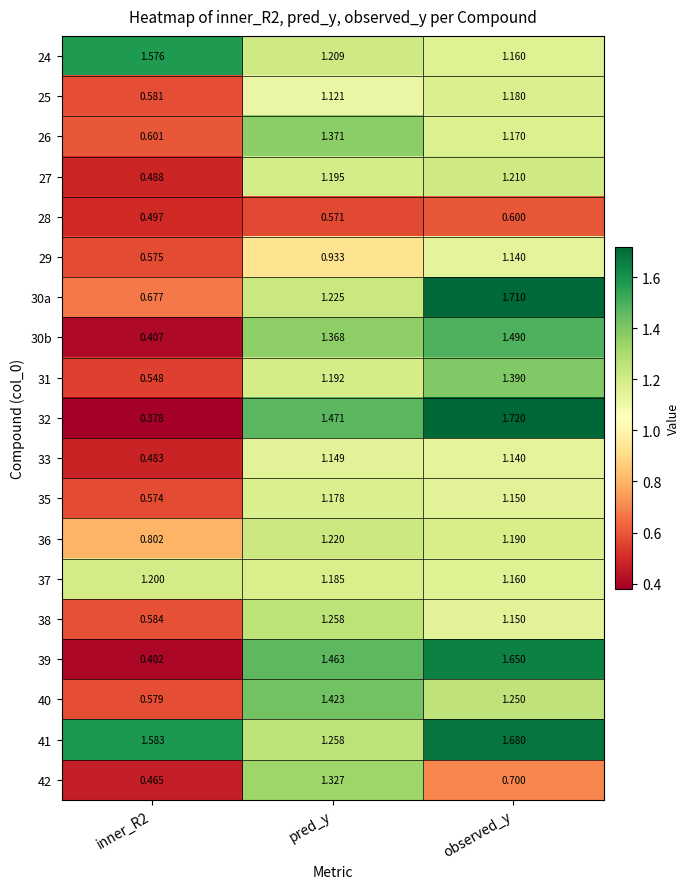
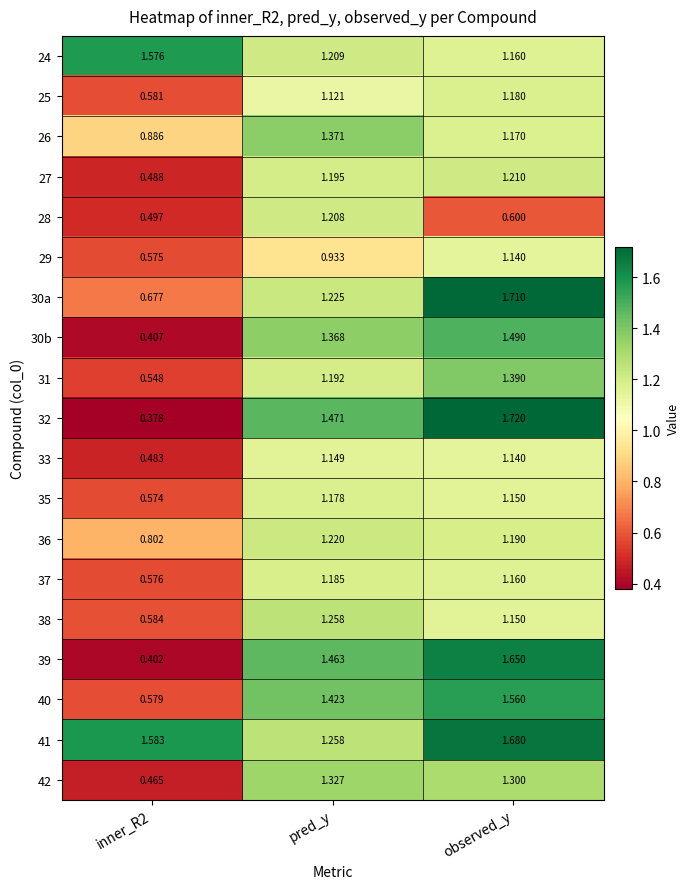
26, inner_R2: 0.601 -> 0.886
28, pred_y: 0.571 -> 1.208
37, inner_R2: 1.200 -> 0.576
40, observed_y: 1.250 -> 1.560
42, observed_y: 0.700 -> 1.300
